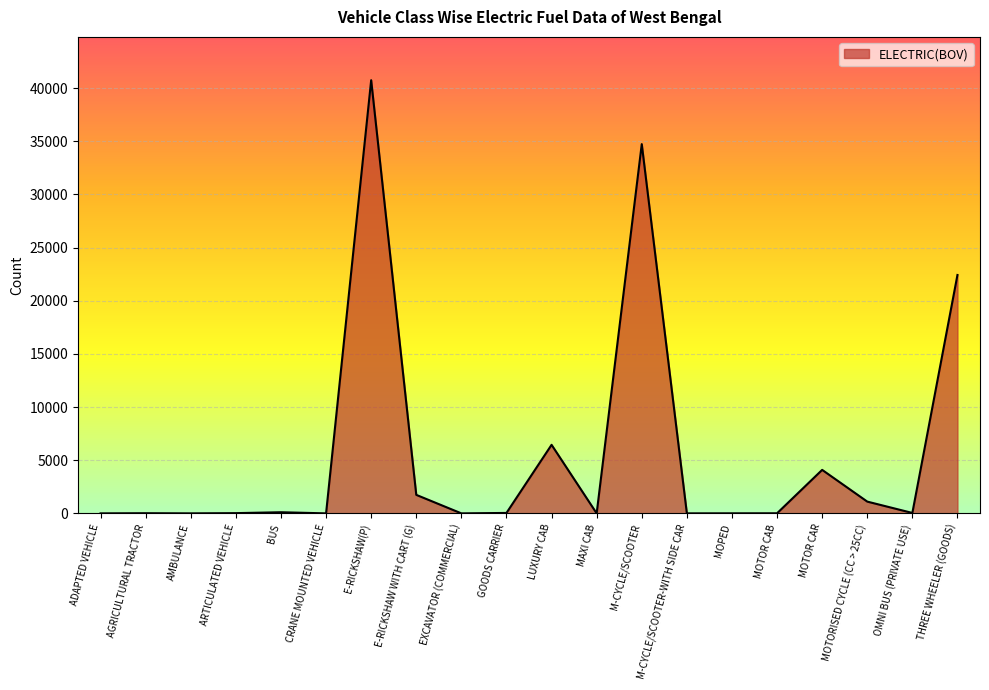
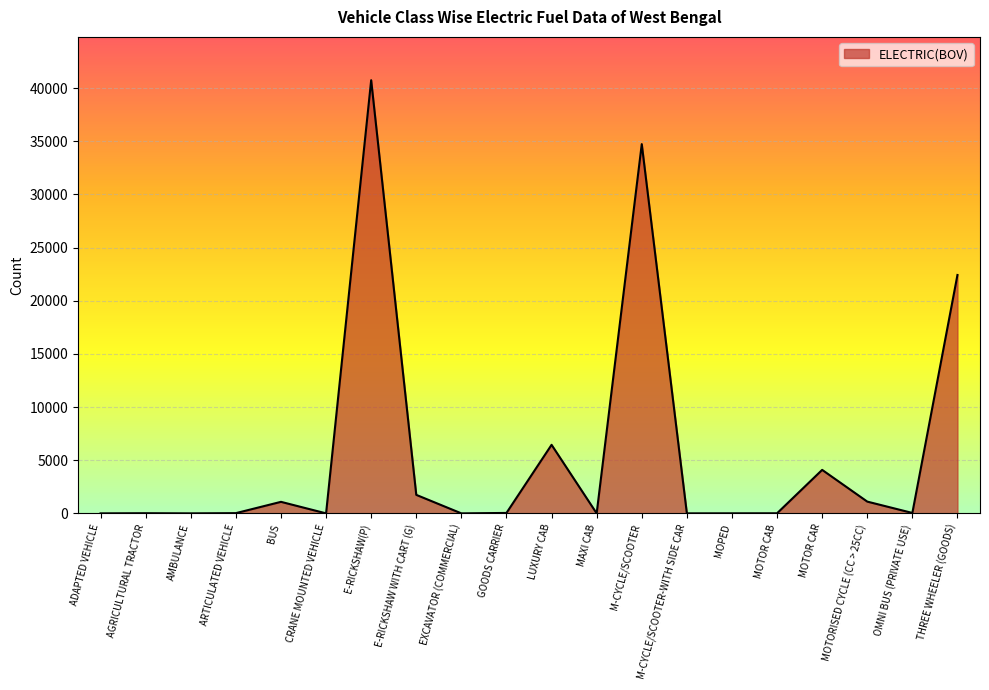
BUS: 100 -> 1100
